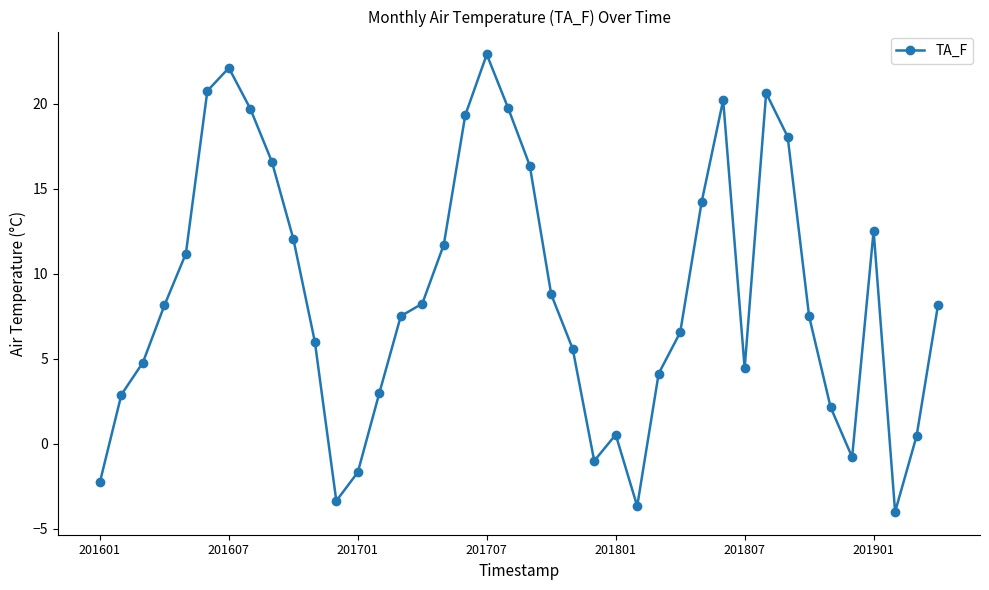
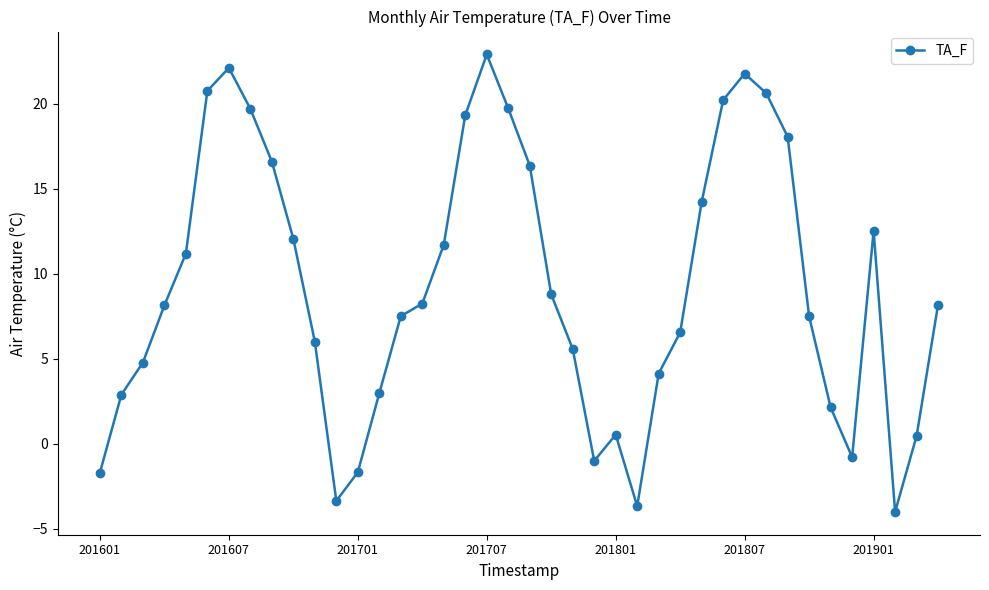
201601: -2.2 -> -1.7
201807: 4.4 -> 21.8
